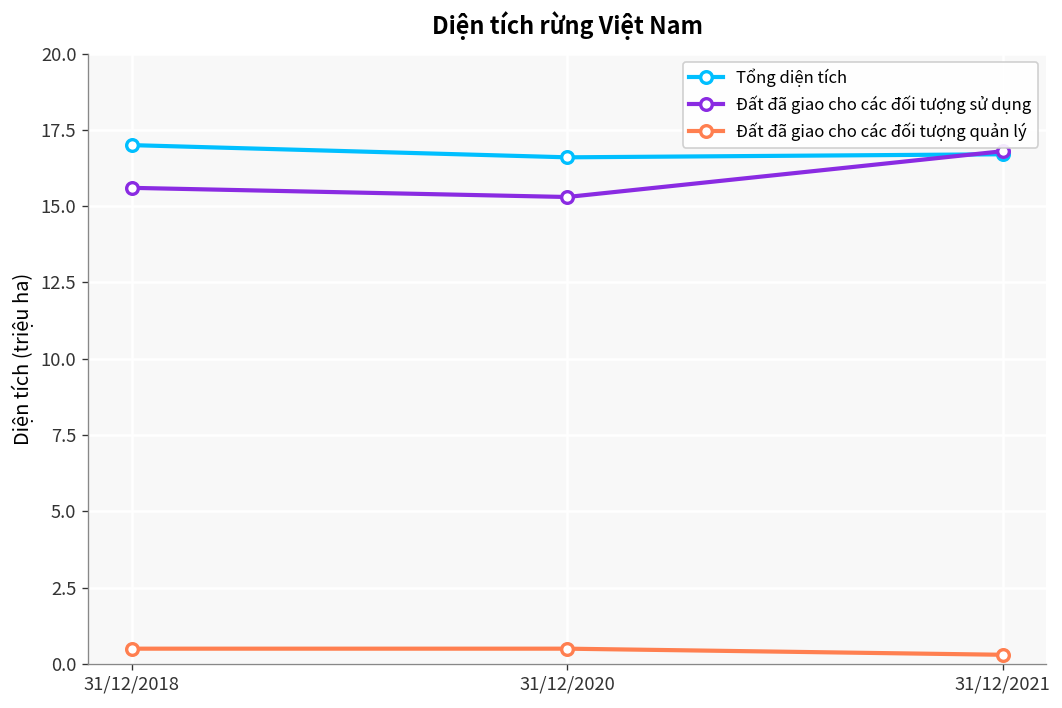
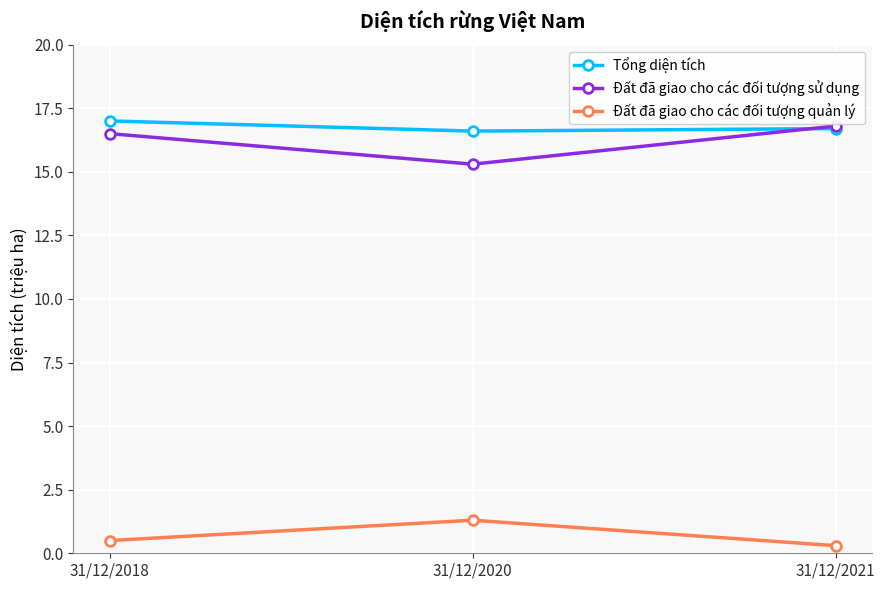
Đất đã giao cho các đối tượng sử dụng, 31/12/2018: 15.6 -> 16.5
Đất đã giao cho các đối tượng quản lý, 31/12/2020: 0.5 -> 1.3
